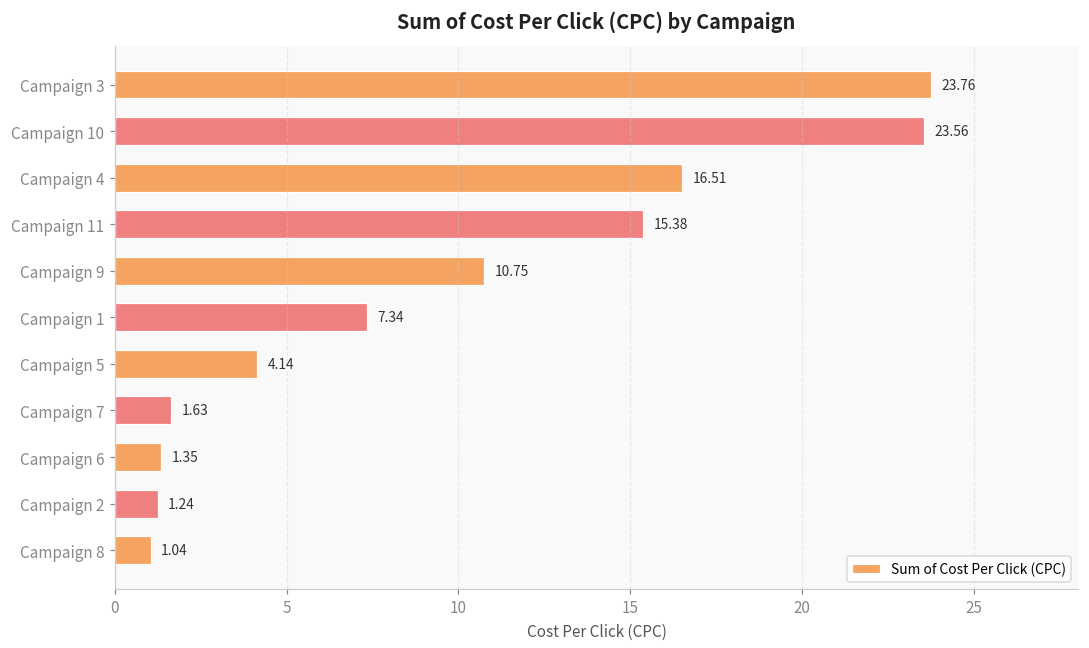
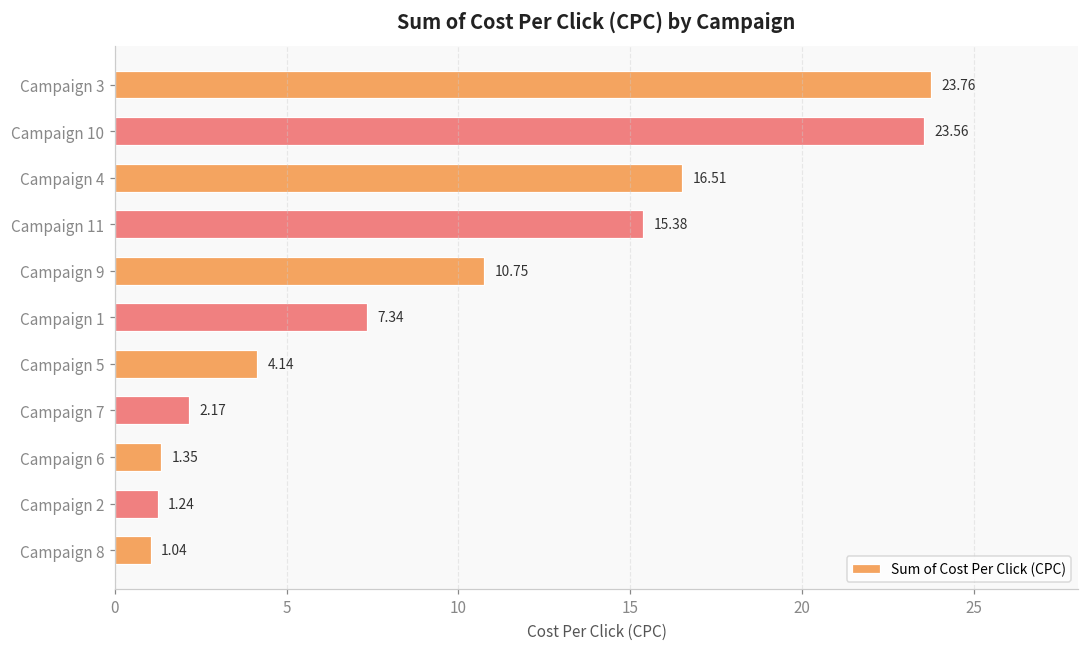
Campaign 7: 1.63 -> 2.17
